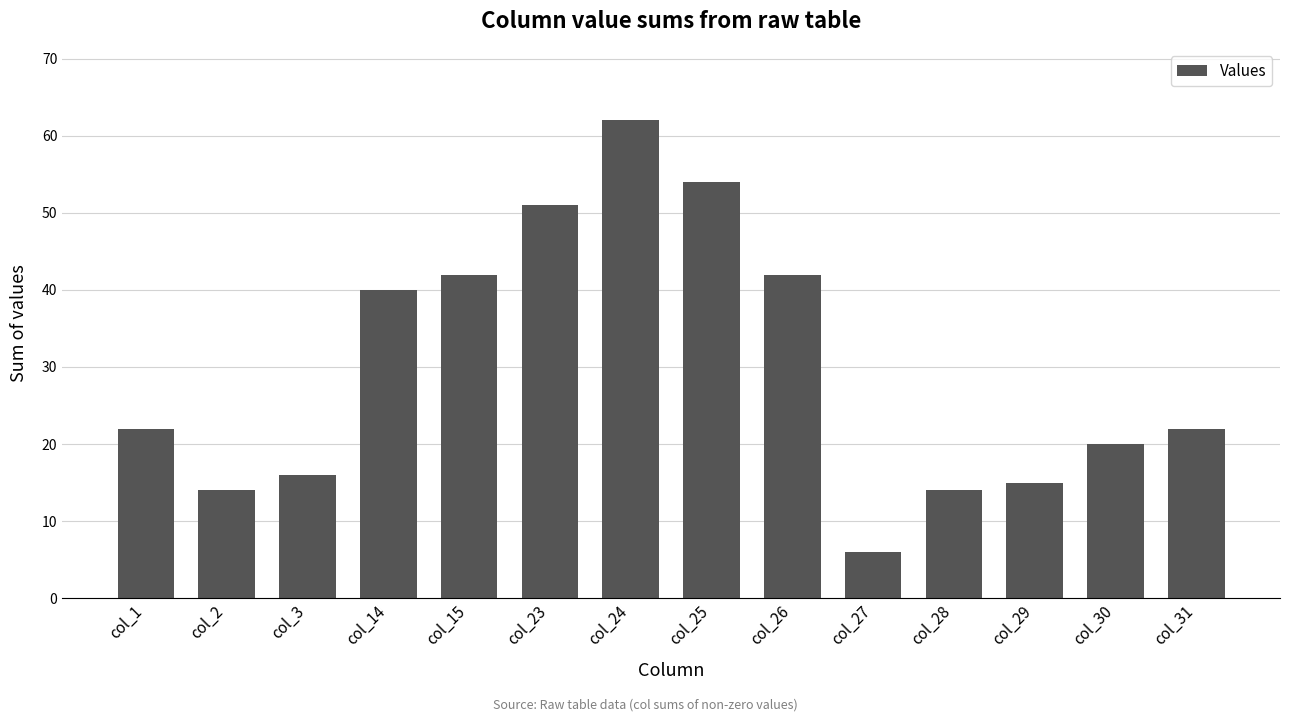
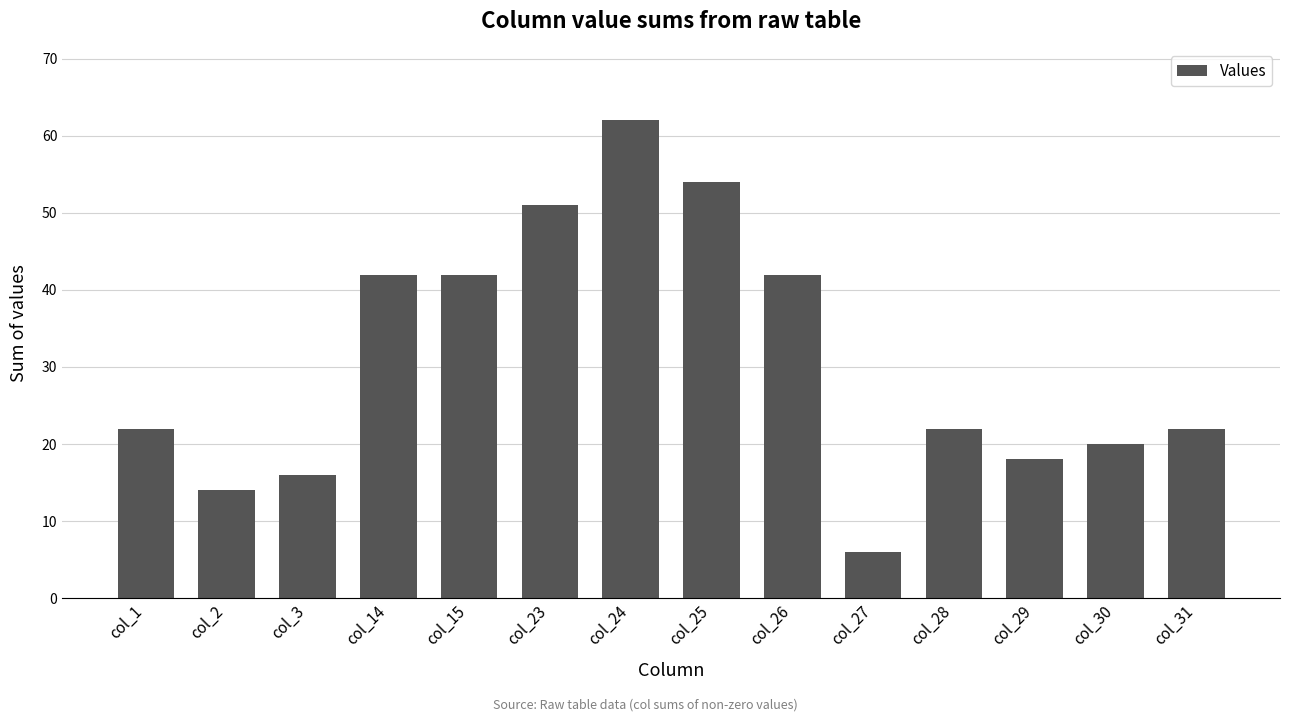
col_14: 40 -> 42
col_28: 14 -> 22
col_29: 15 -> 18
